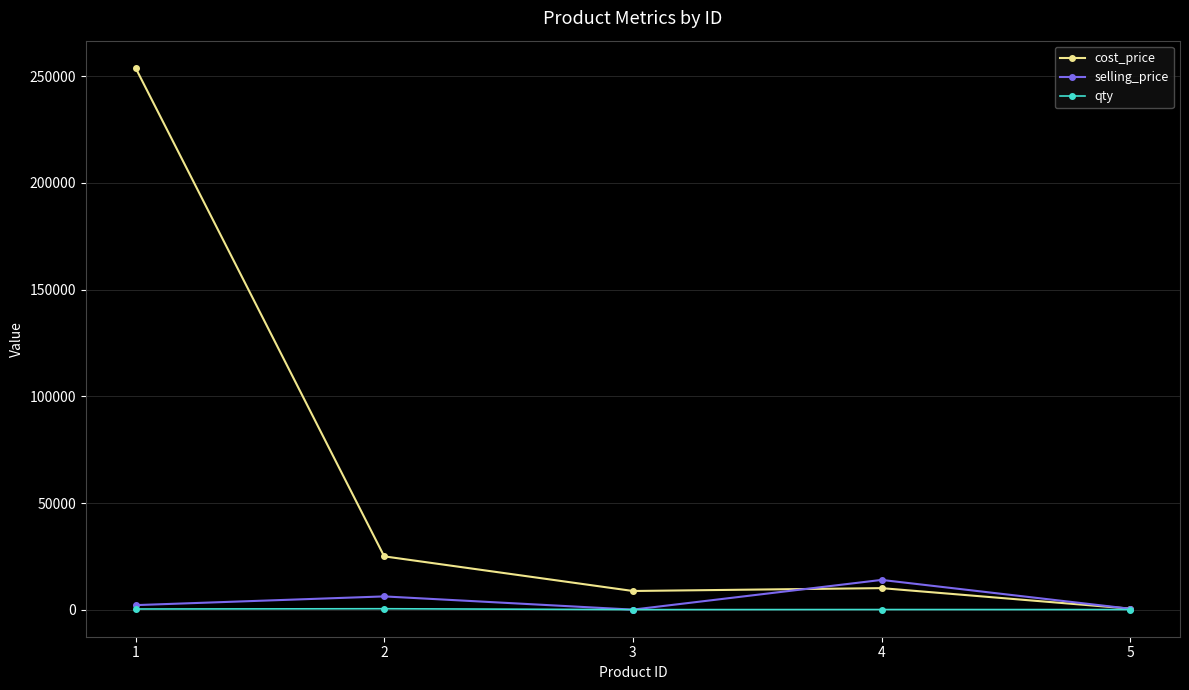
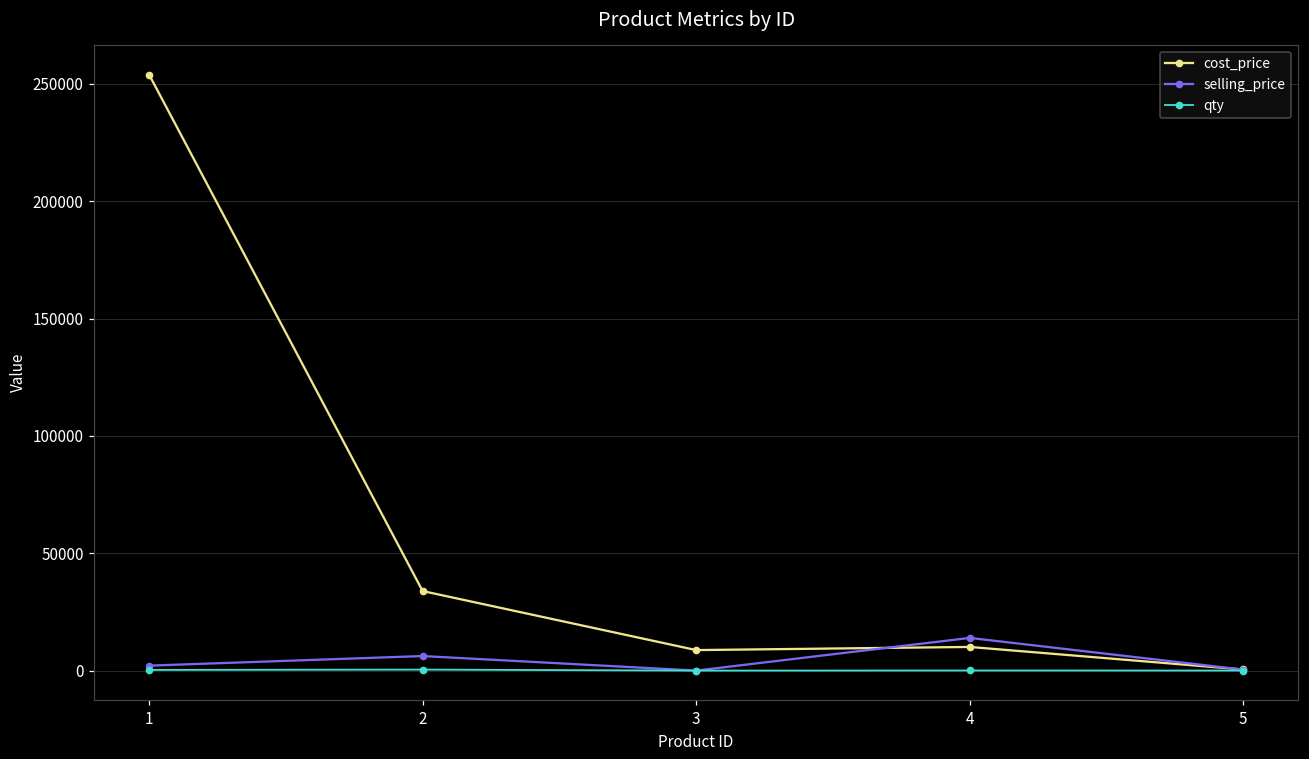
cost_price, 2: 25000 -> 34000
